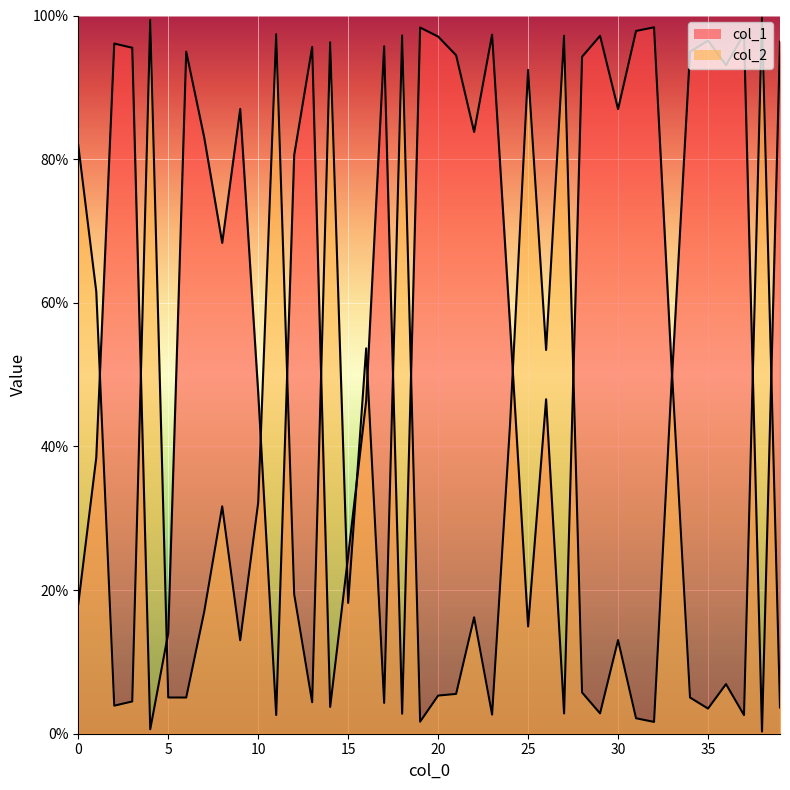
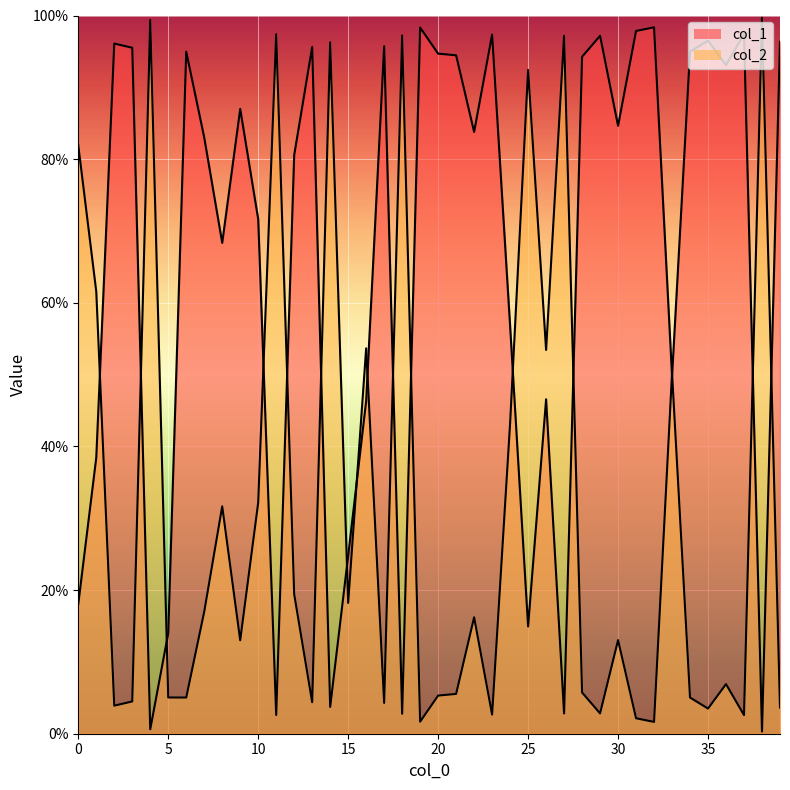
col_1, 10: 47% -> 72%
col_1, 20: 97% -> 95%
col_1, 30: 87% -> 85%
